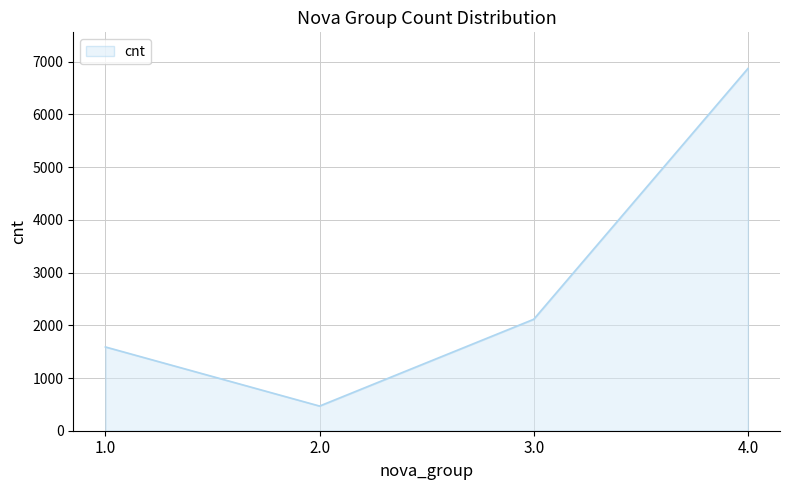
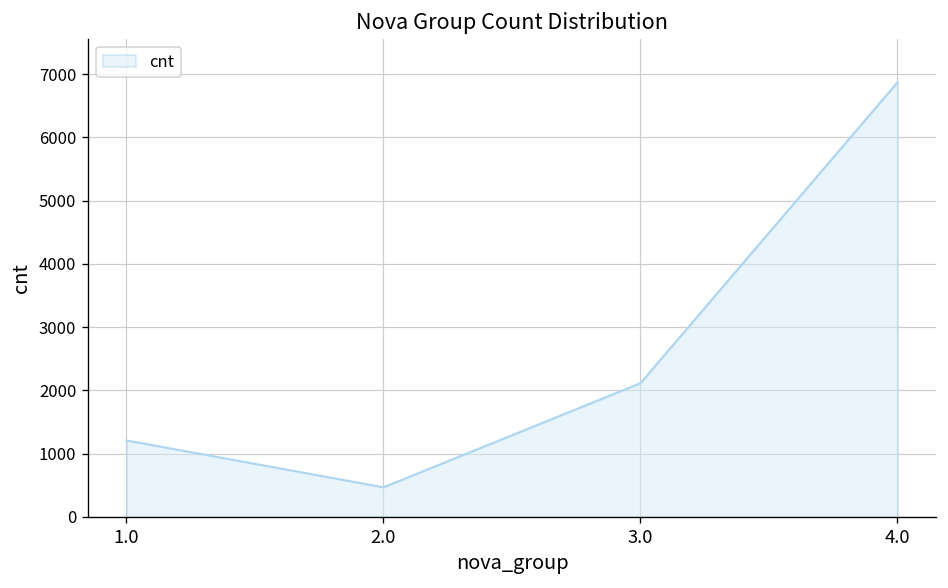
1.0: 1600 -> 1200
